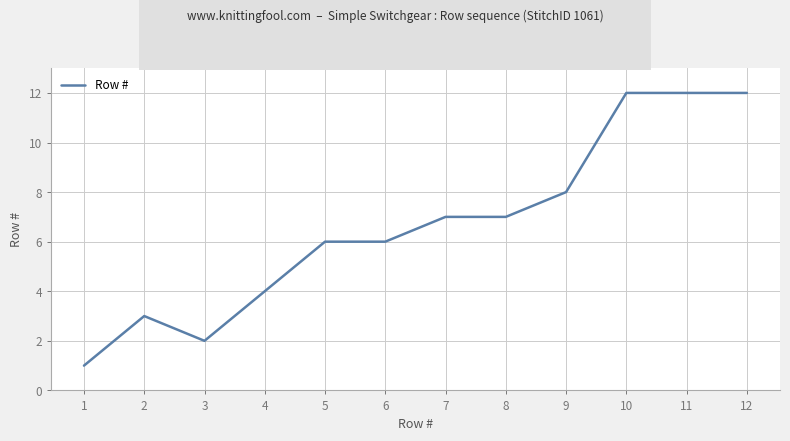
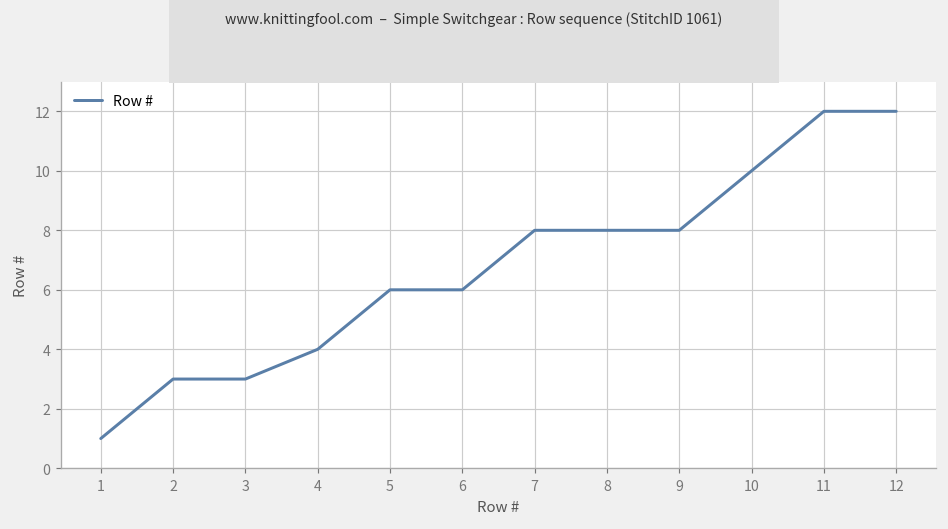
3: 2 -> 3
7: 7 -> 8
8: 7 -> 8
10: 12 -> 10
